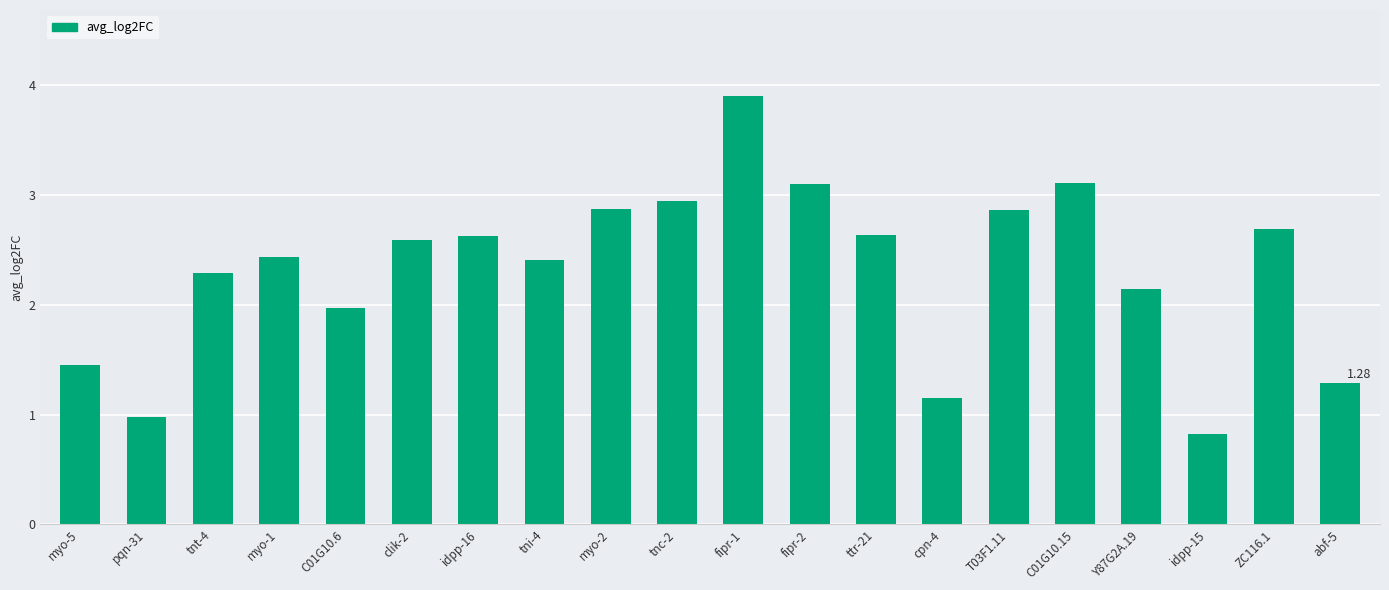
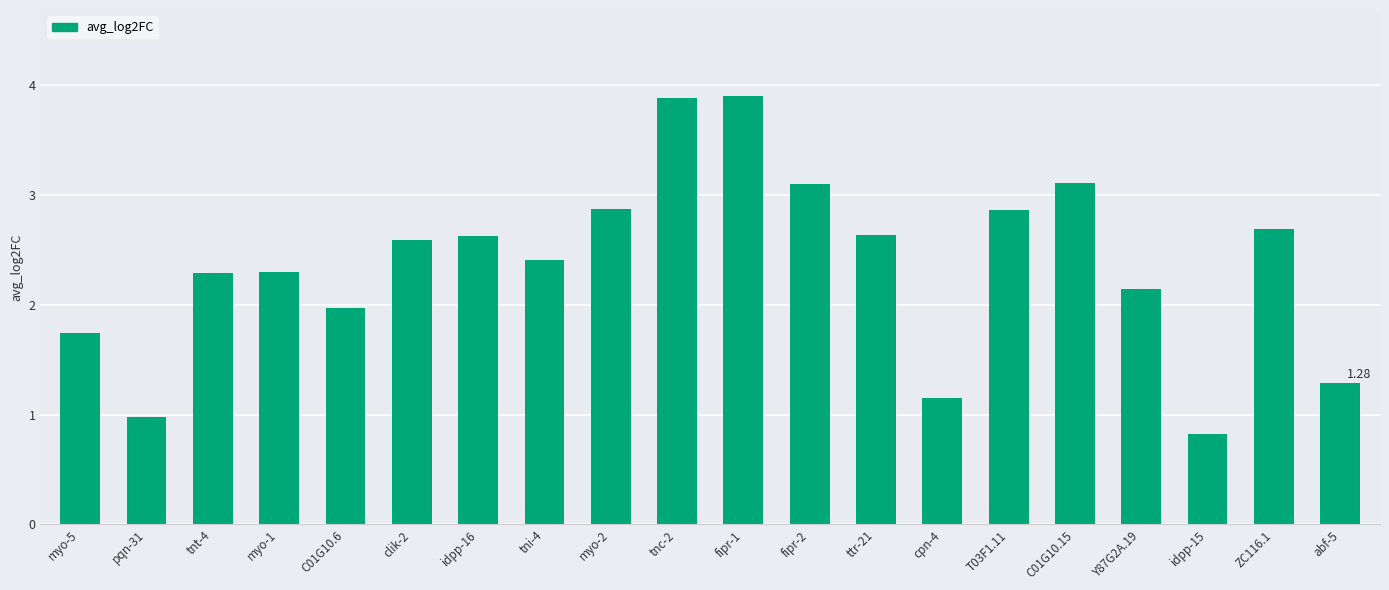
myo-5: 1.45 -> 1.74
myo-1: 2.44 -> 2.30
tnc-2: 2.95 -> 3.89
